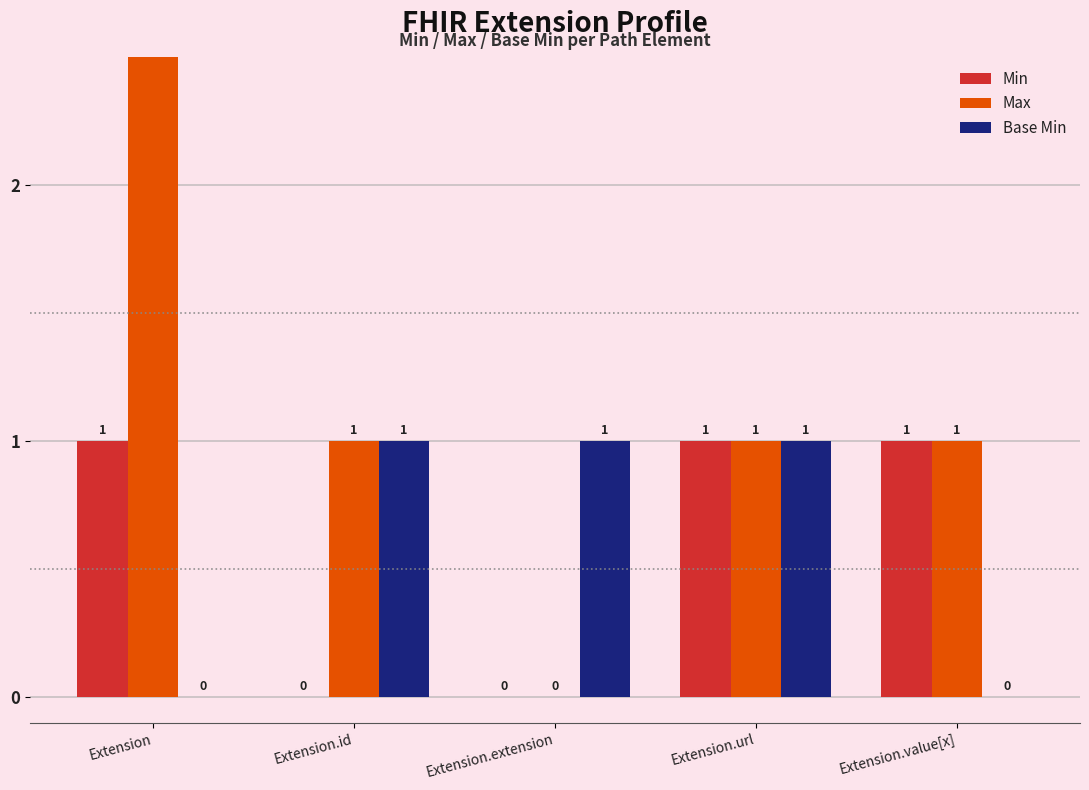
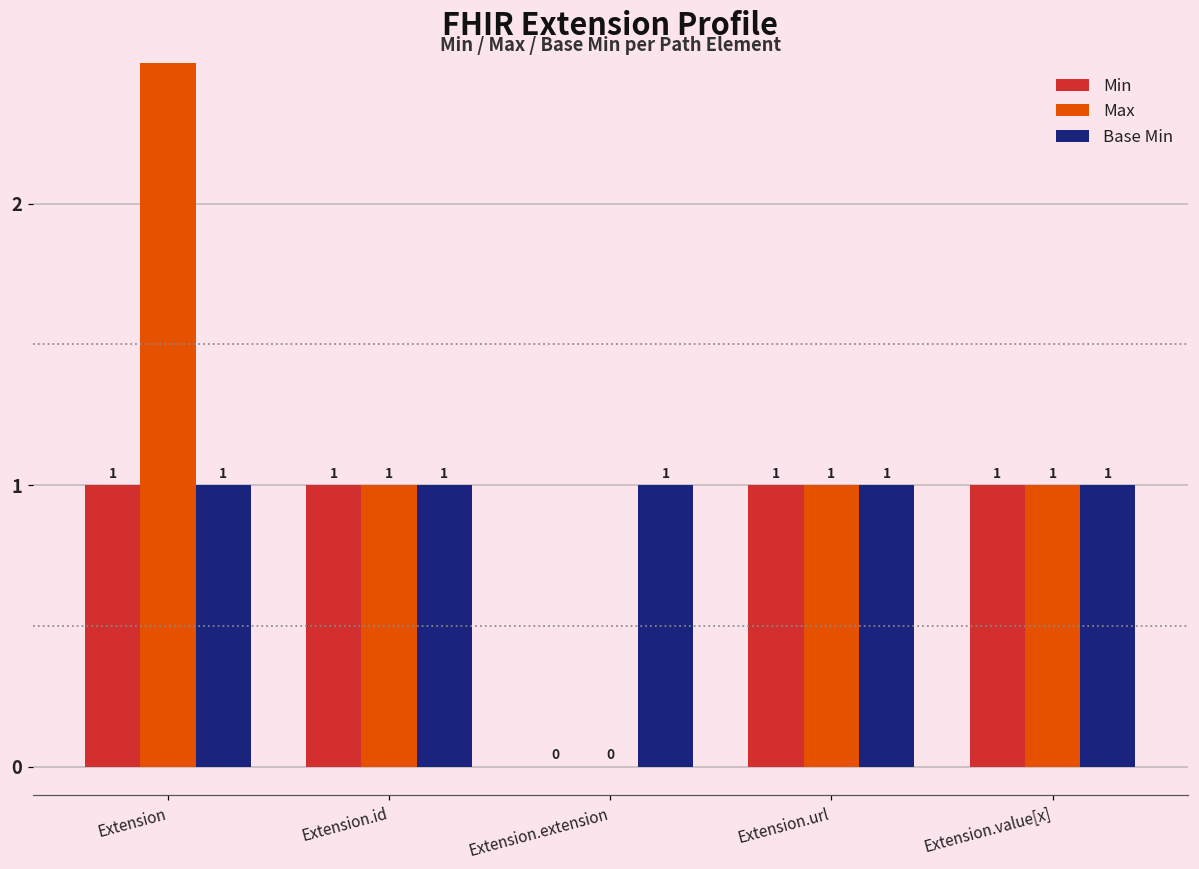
Base Min, Extension: 0 -> 1
Min, Extension.id: 0 -> 1
Base Min, Extension.value[x]: 0 -> 1
